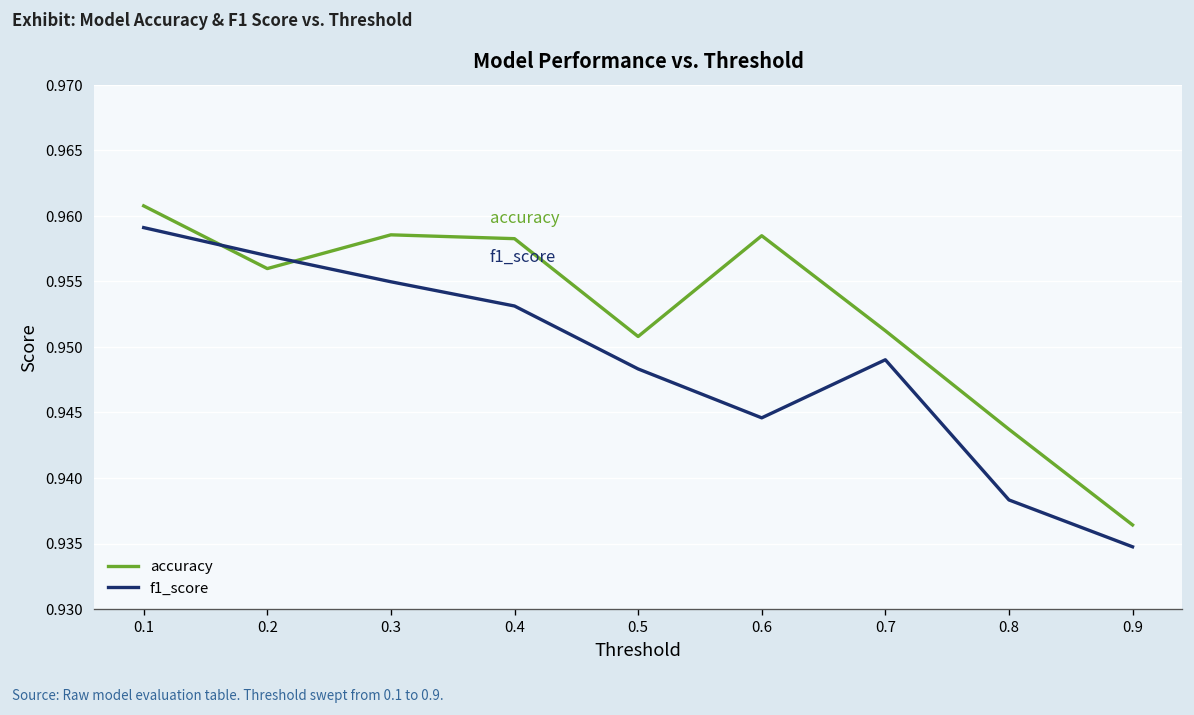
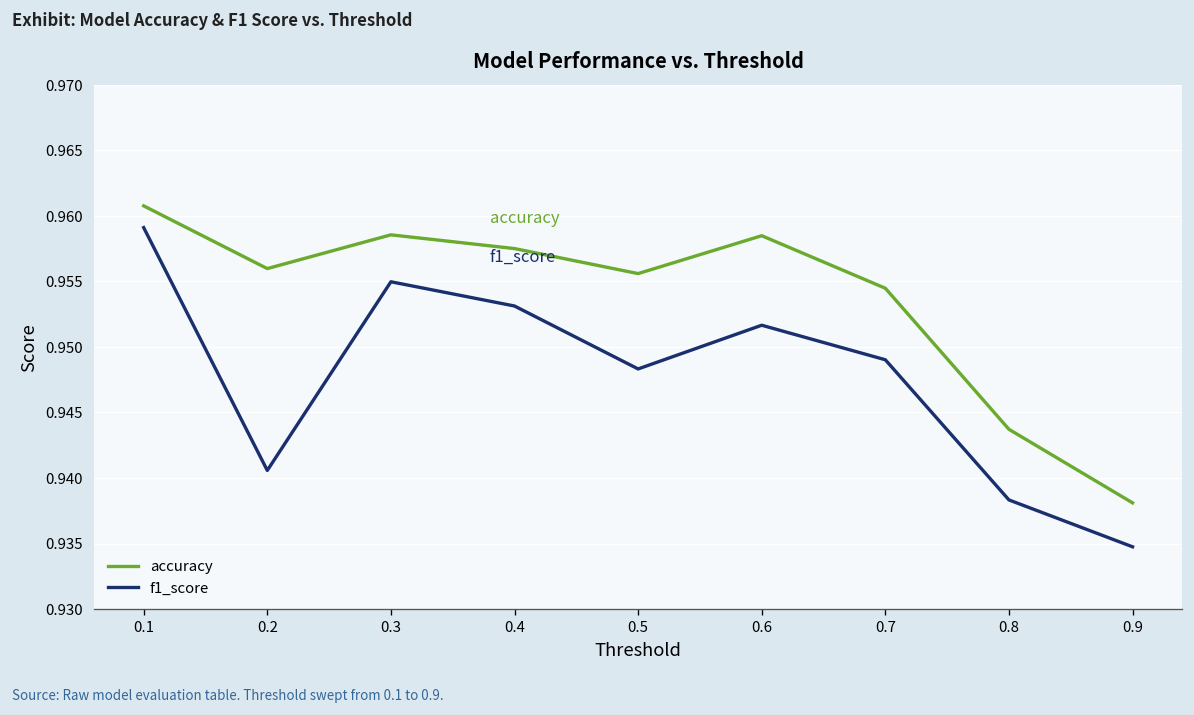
f1_score, 0.2: 0.9570 -> 0.9406
accuracy, 0.4: 0.9583 -> 0.9575
accuracy, 0.5: 0.9508 -> 0.9556
f1_score, 0.6: 0.9446 -> 0.9517
accuracy, 0.7: 0.9512 -> 0.9545
accuracy, 0.9: 0.9364 -> 0.9381
